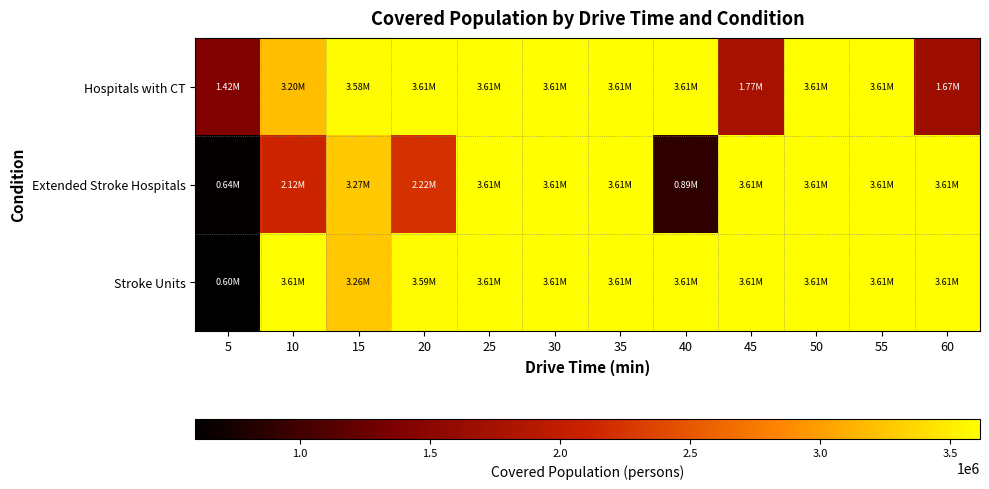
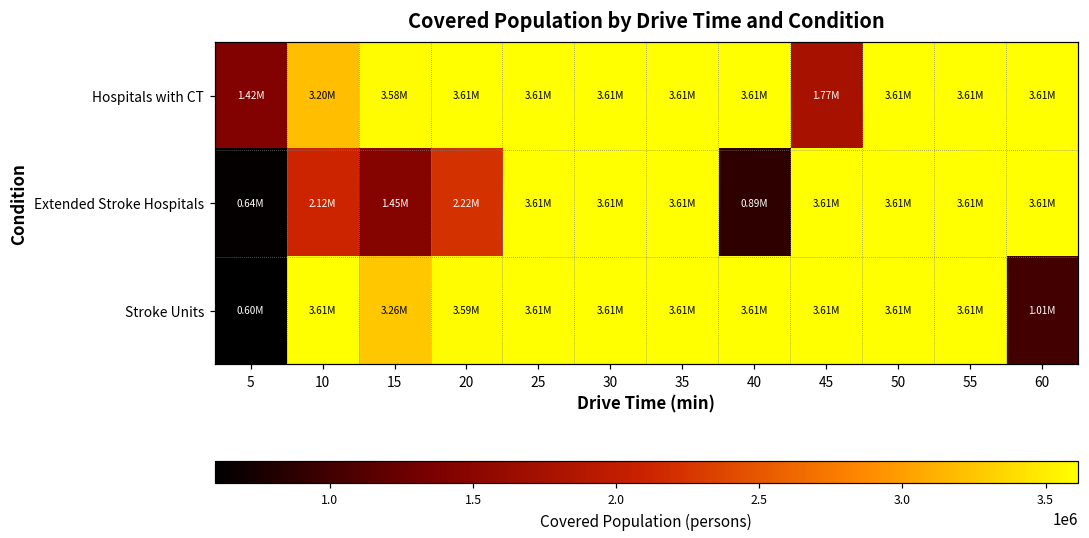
Hospitals with CT, 60: 1.67M -> 3.61M
Extended Stroke Hospitals, 15: 3.27M -> 1.45M
Stroke Units, 60: 3.61M -> 1.01M
